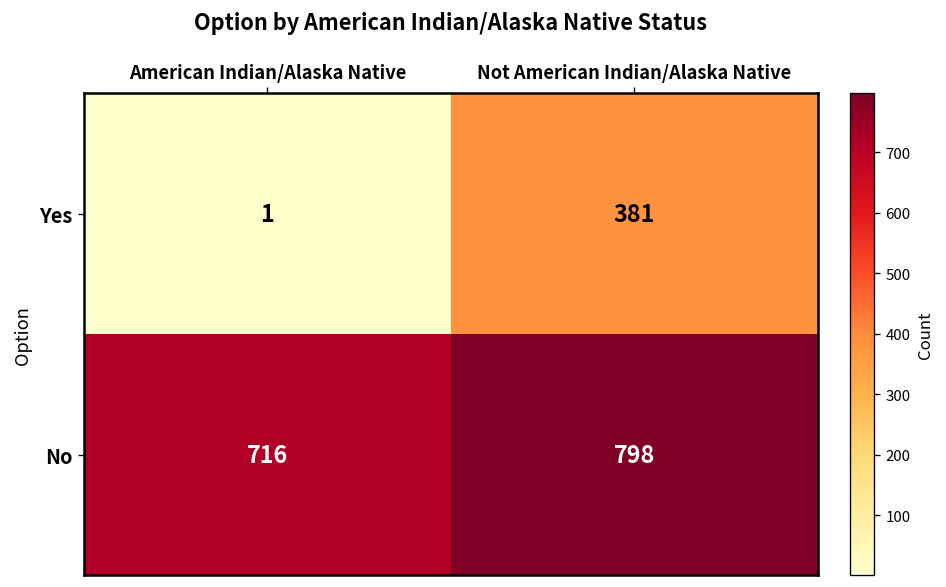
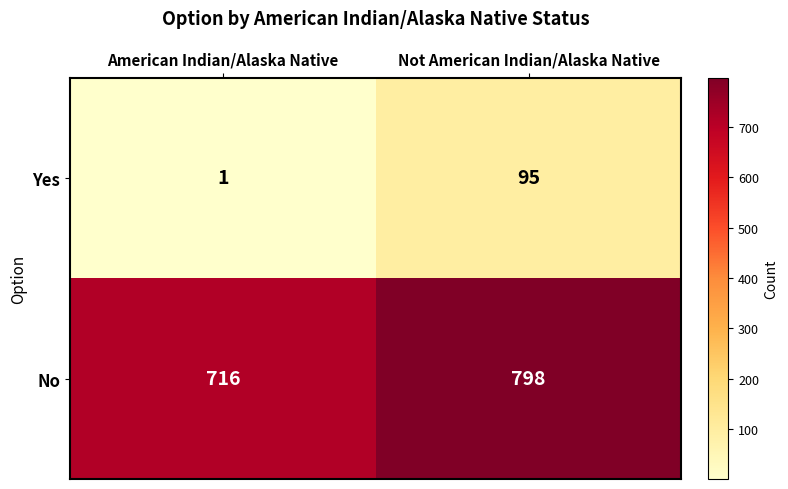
Yes, Not American Indian/Alaska Native: 381 -> 95
